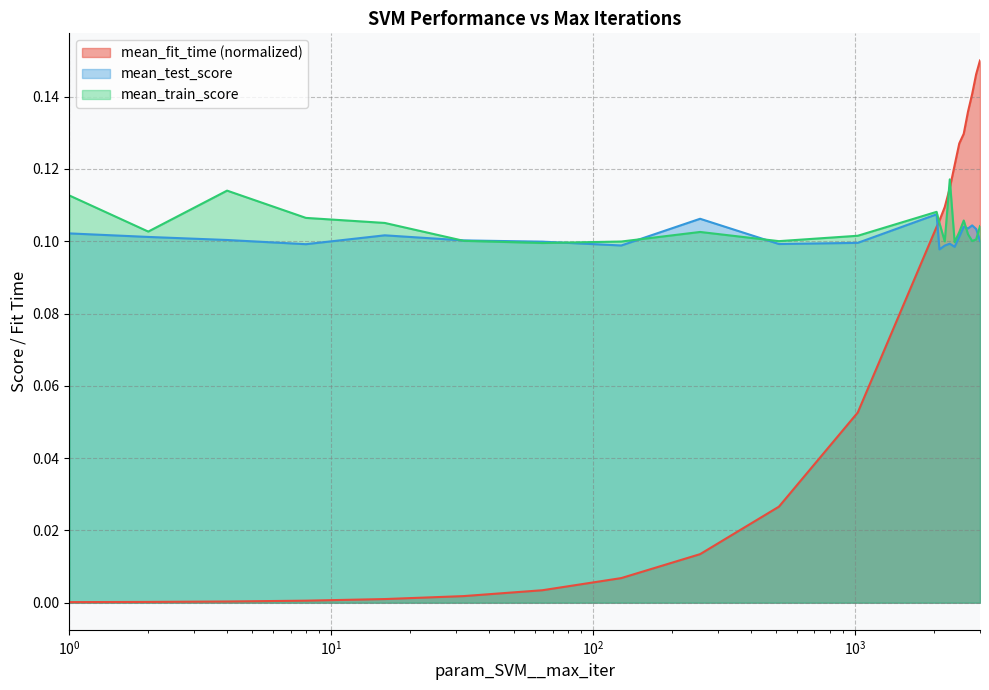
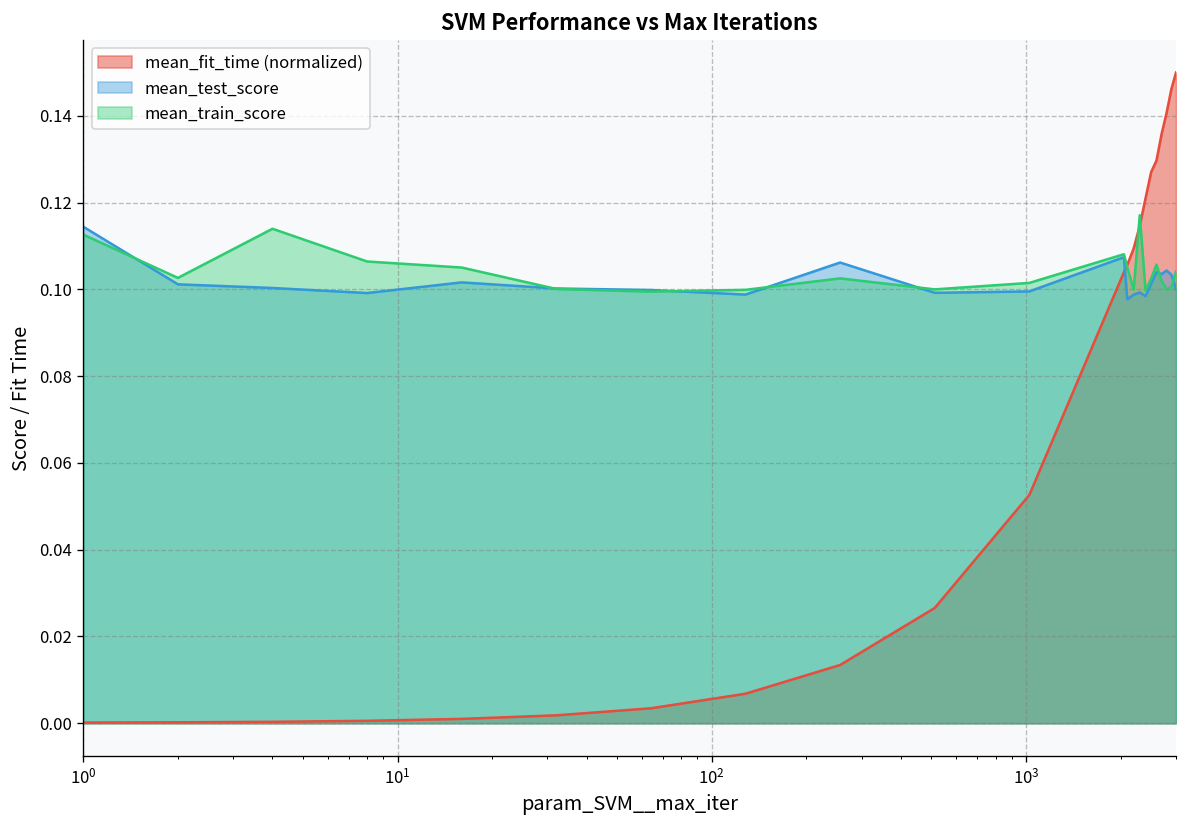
mean_test_score, 10^0: 0.102 -> 0.114
